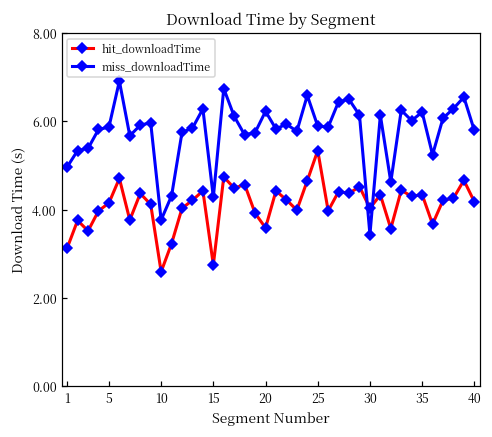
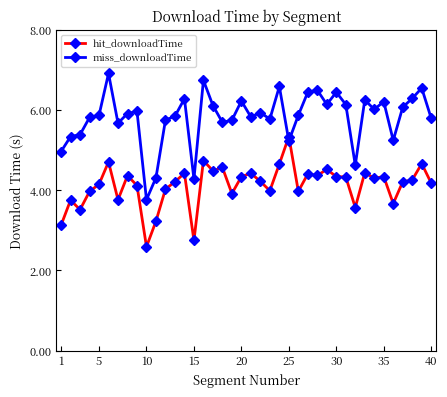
hit_downloadTime, 20: 3.6 -> 4.3
miss_downloadTime, 25: 5.9 -> 5.2
hit_downloadTime, 30: 4.0 -> 4.3
miss_downloadTime, 30: 3.4 -> 6.4
